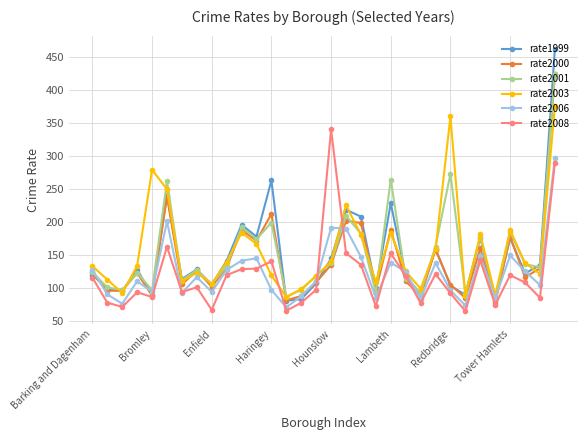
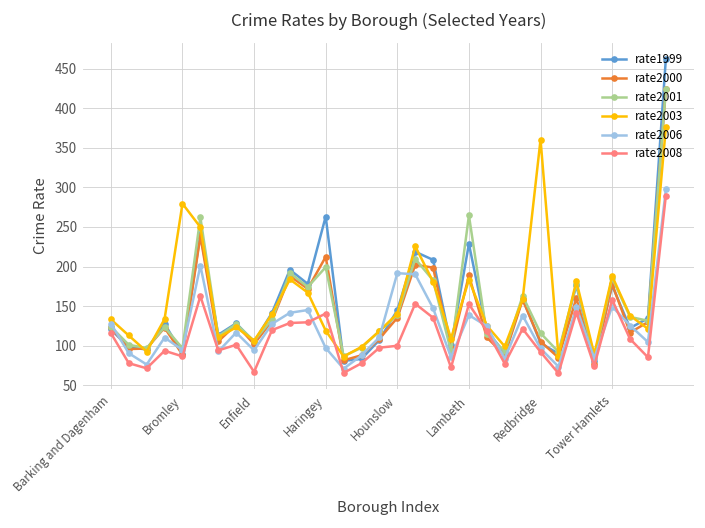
rate2008, Hounslow: 340 -> 100
rate2001, Redbridge: 270 -> 120
rate2008, Tower Hamlets: 120 -> 160
